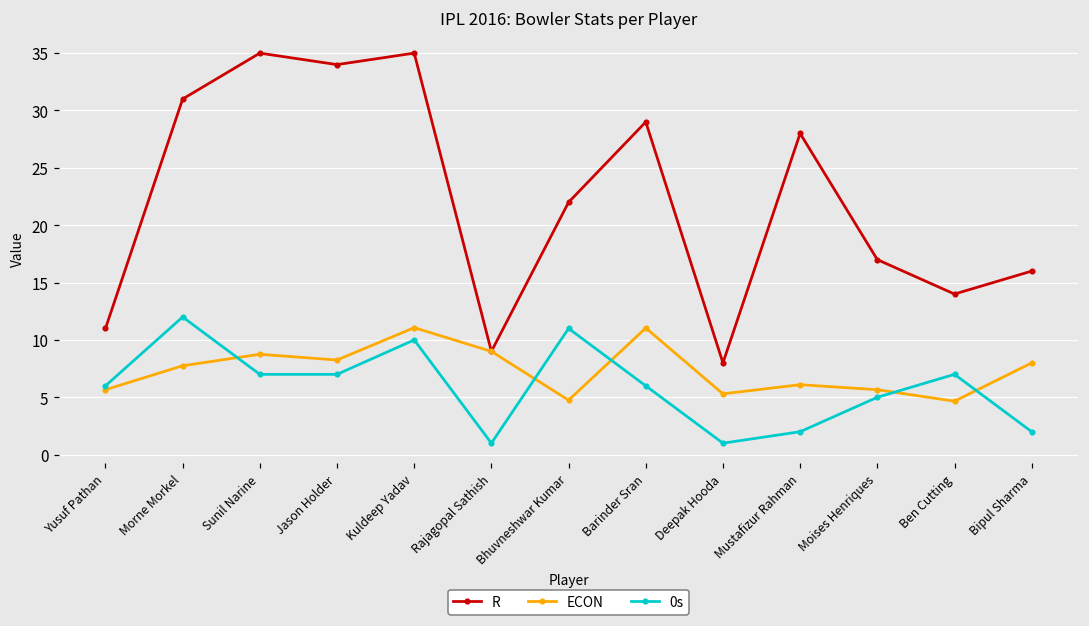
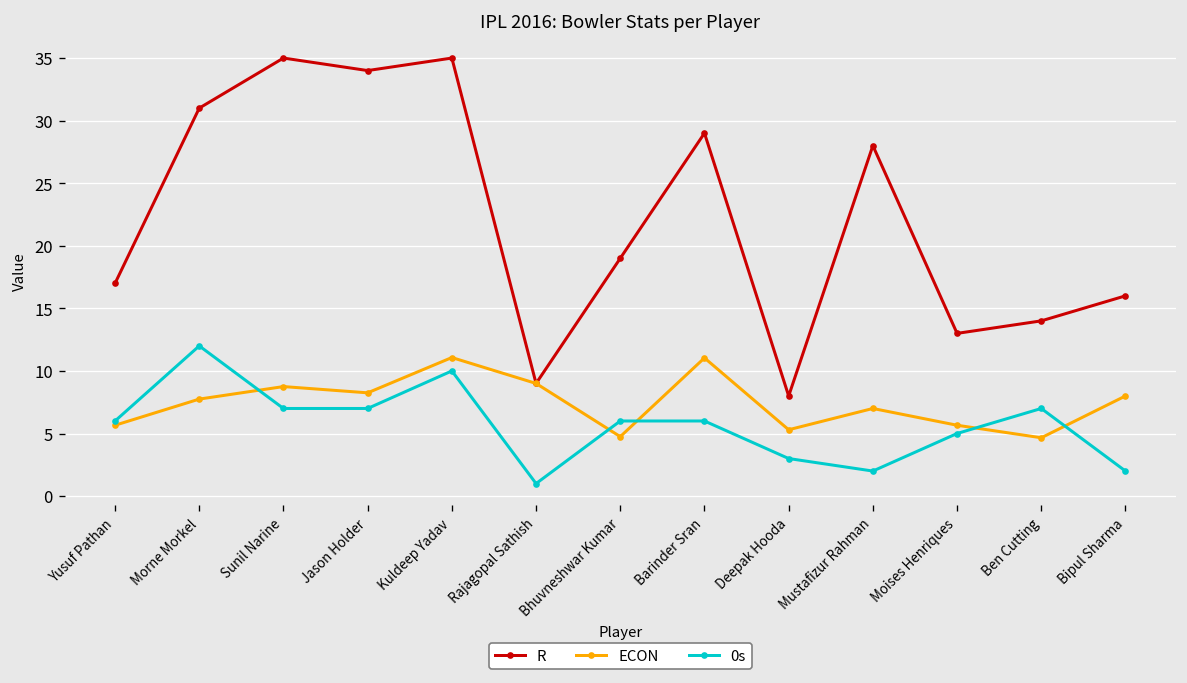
R, Yusuf Pathan: 11 -> 17
R, Bhuvneshwar Kumar: 22 -> 19
0s, Bhuvneshwar Kumar: 11 -> 6
0s, Deepak Hooda: 1 -> 3
ECON, Mustafizur Rahman: 6.1 -> 7.0
R, Moises Henriques: 17 -> 13
